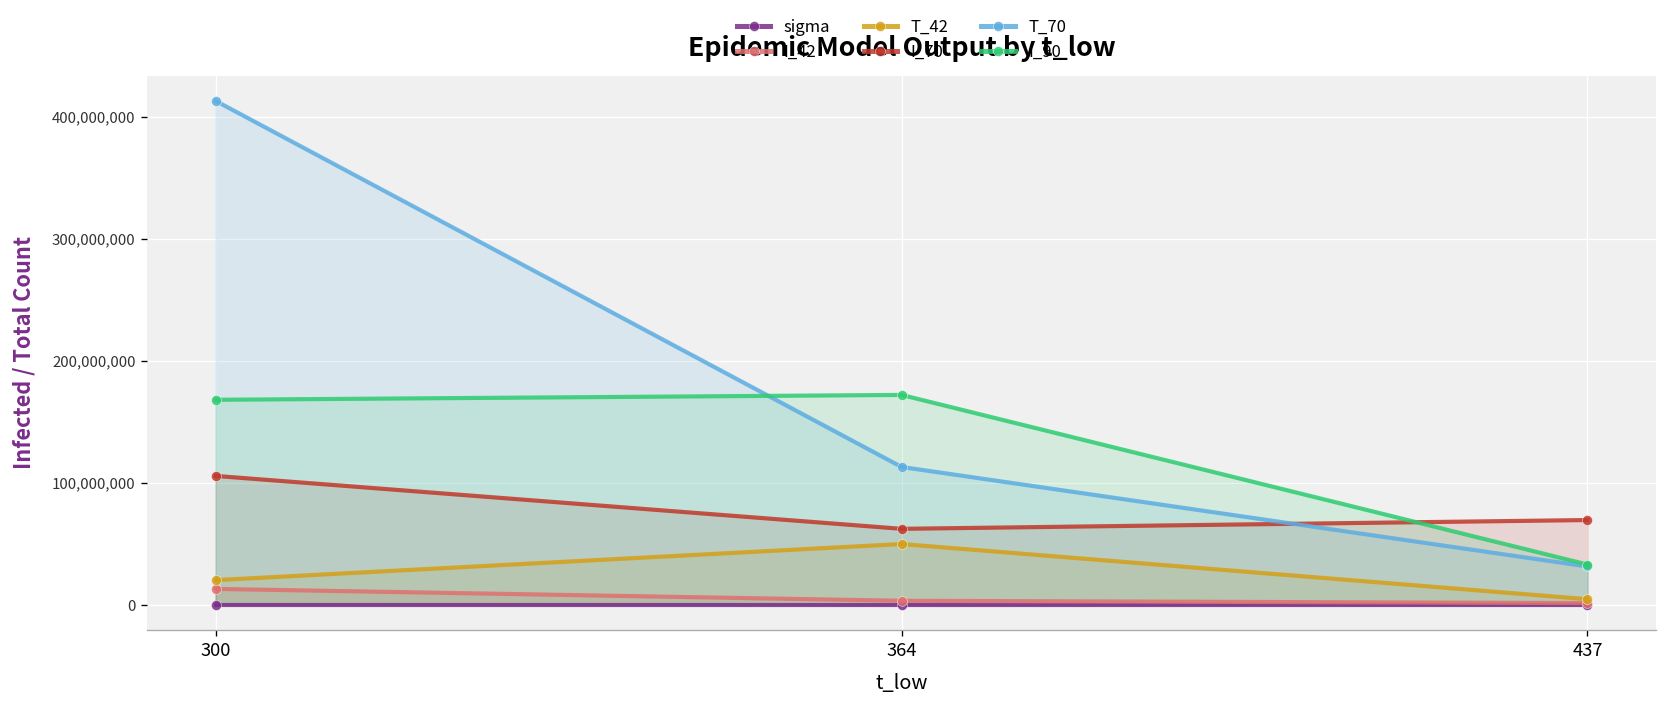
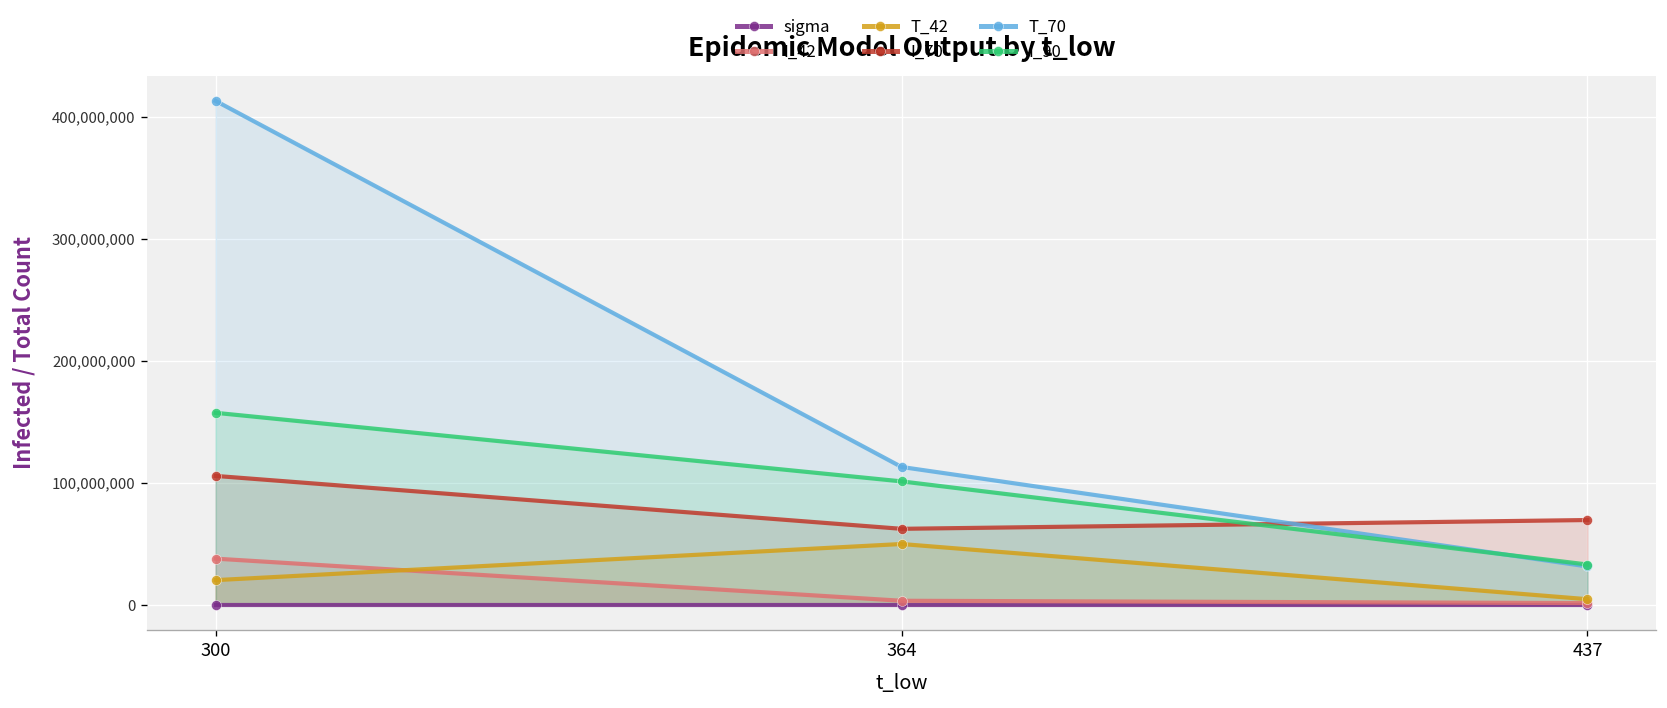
I_42, 300: 13,000,000 -> 38,000,000
I_90, 300: 168,000,000 -> 158,000,000
I_90, 364: 172,000,000 -> 101,000,000
